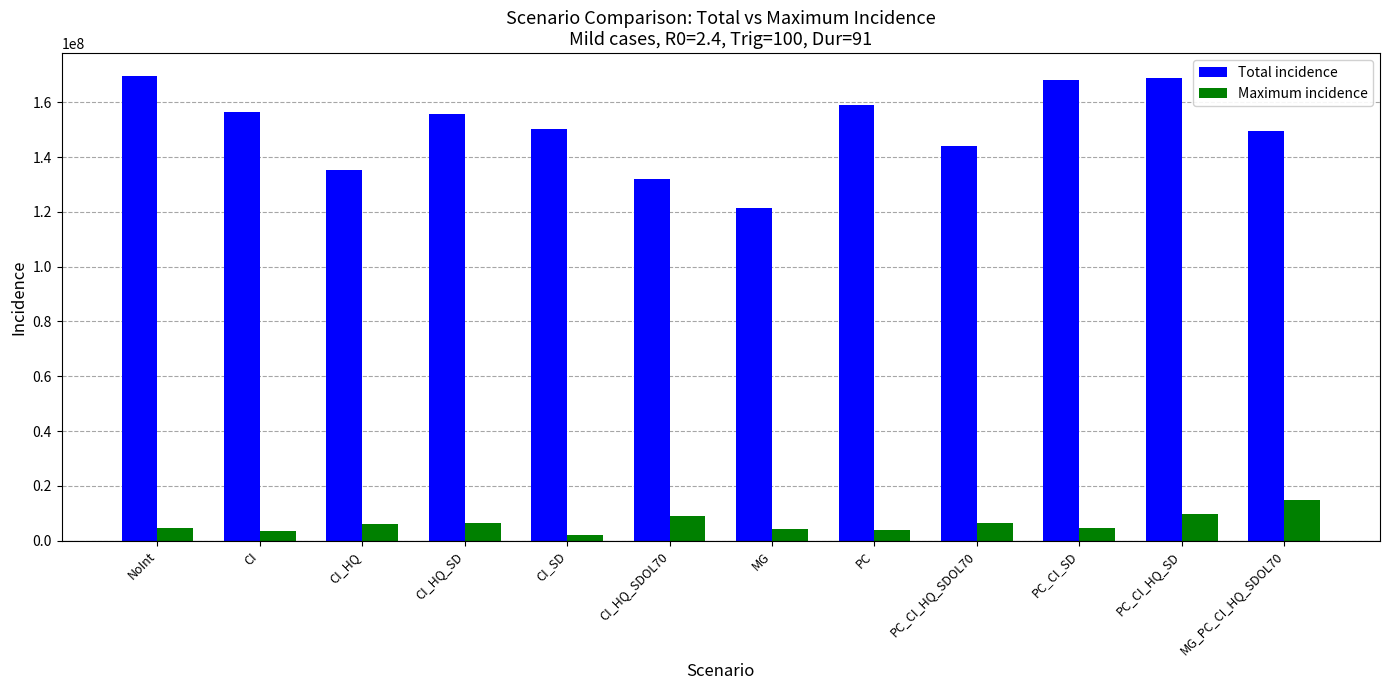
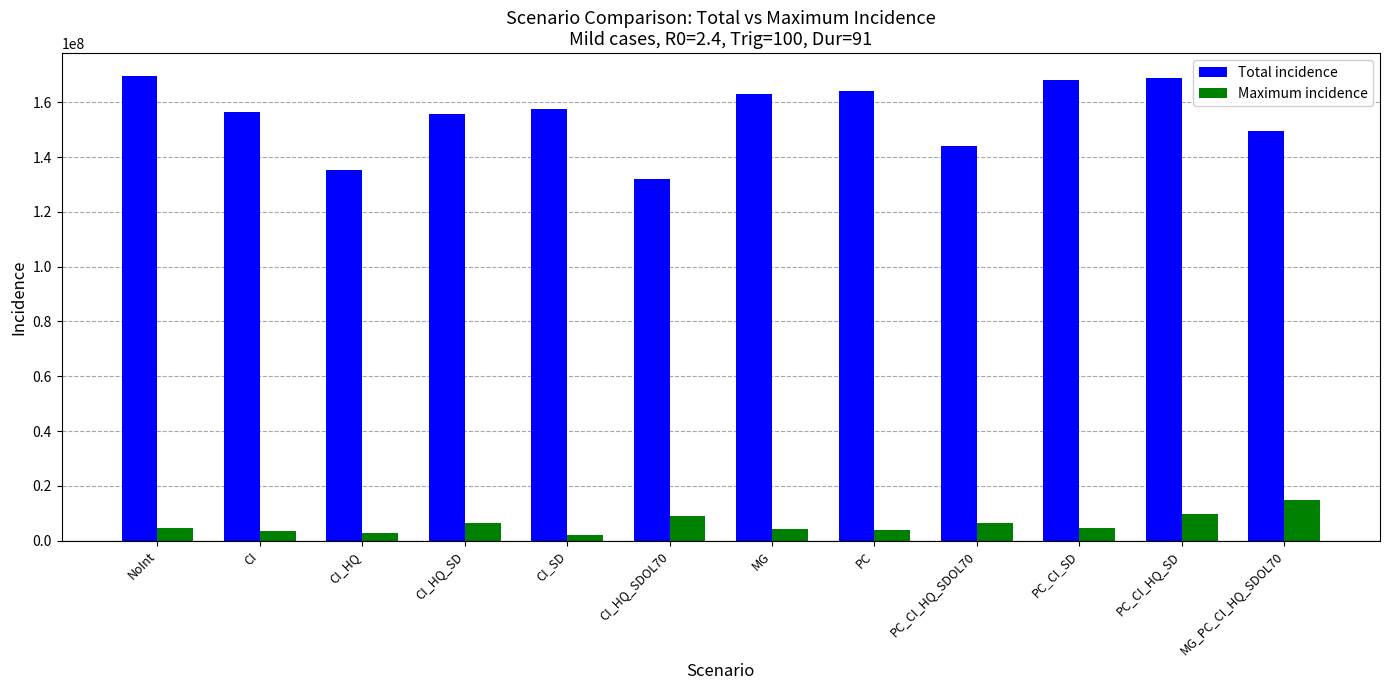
Maximum incidence, CI_HQ: 6000000 -> 3000000
Total incidence, CI_SD: 150000000 -> 158000000
Total incidence, MG: 122000000 -> 163000000
Total incidence, PC: 159000000 -> 164000000
